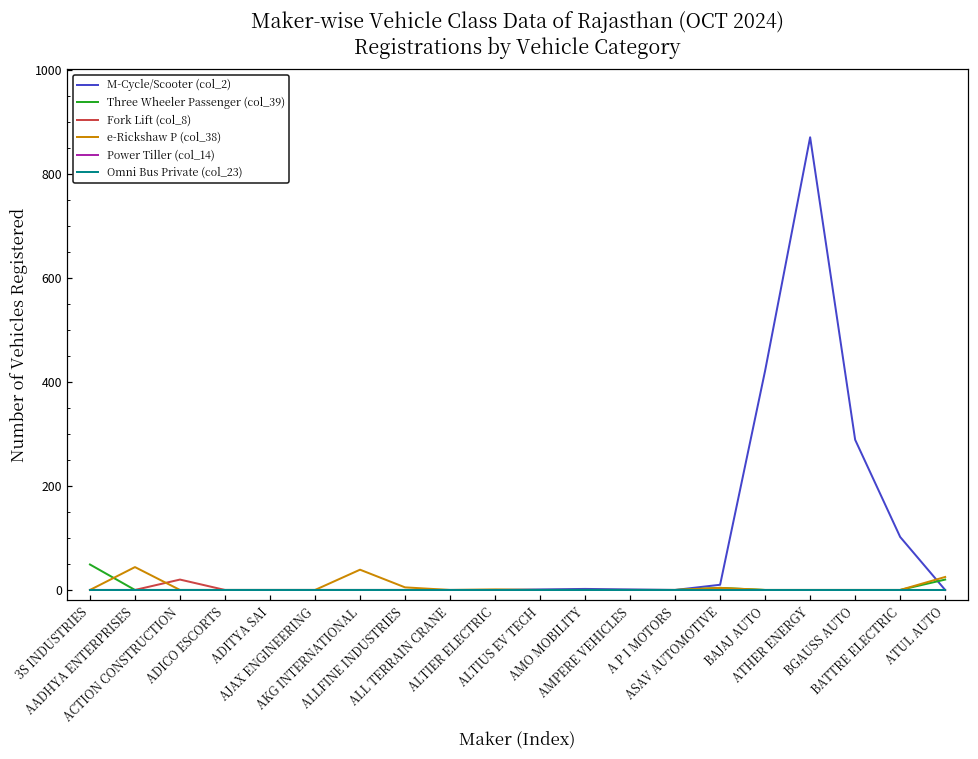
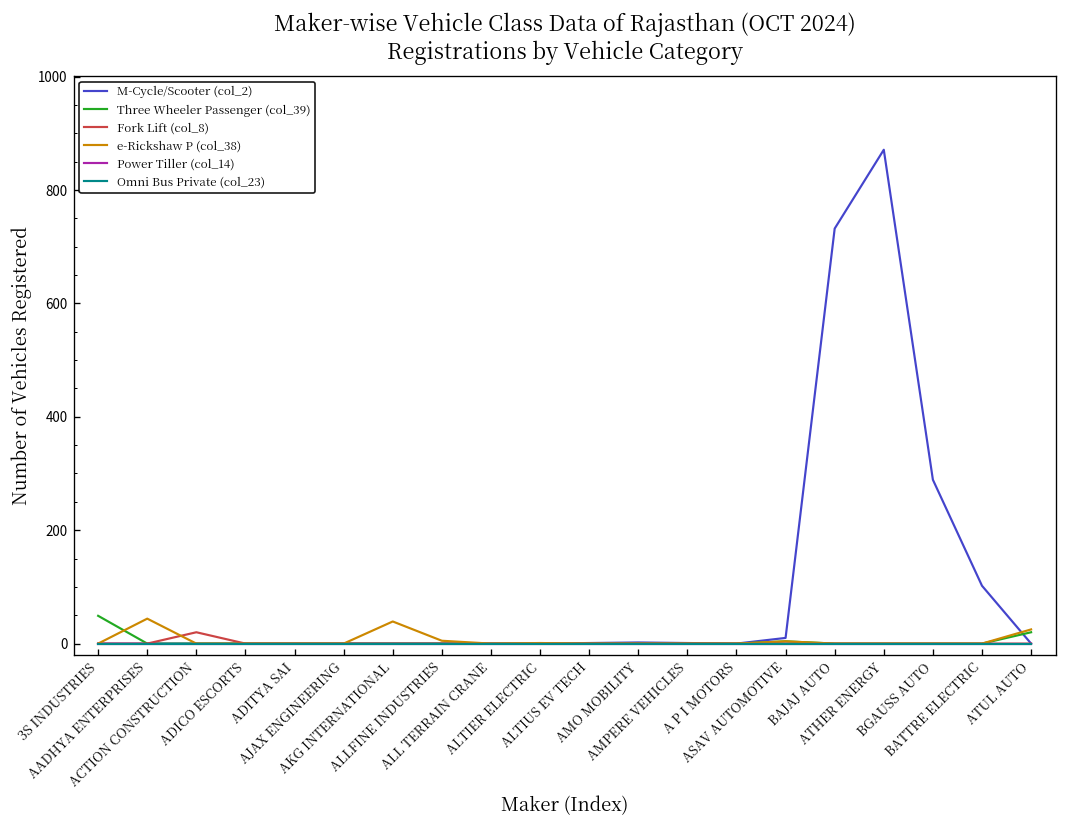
M-Cycle/Scooter (col_2), BAJAJ AUTO: 420 -> 730
